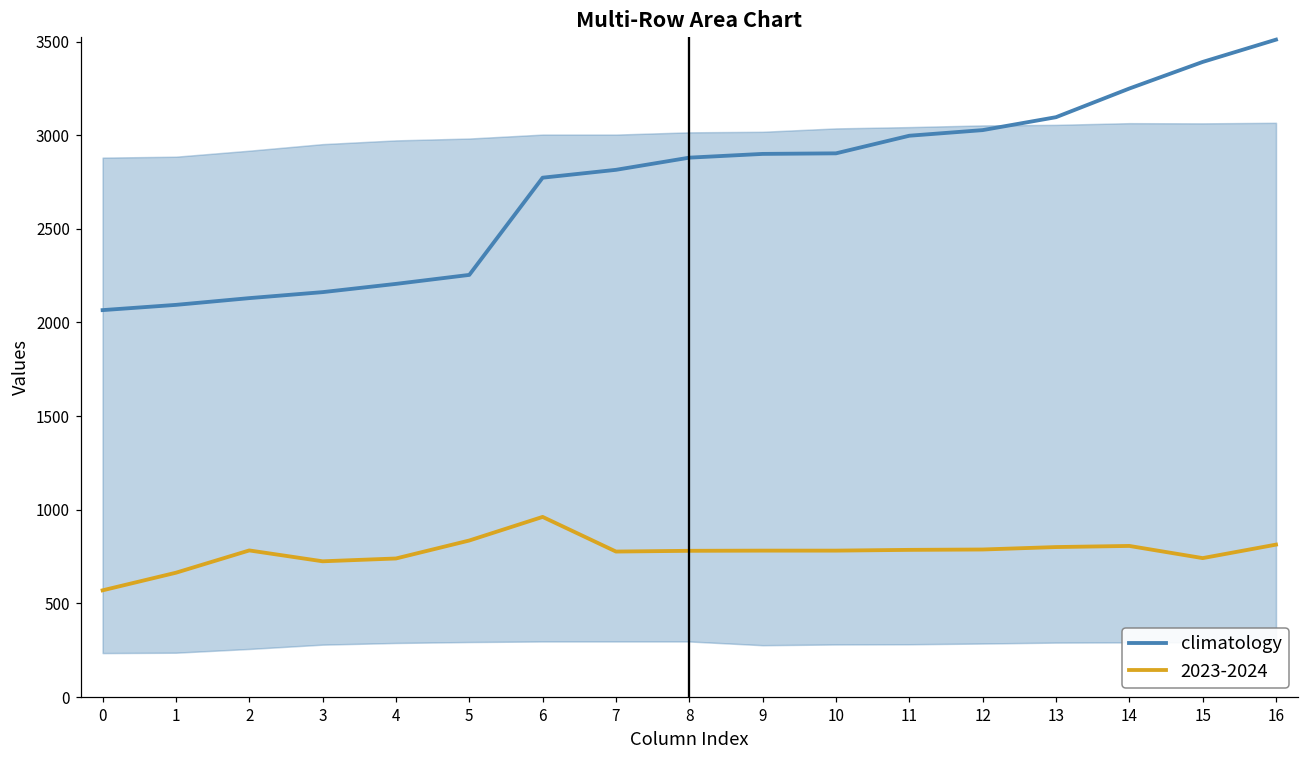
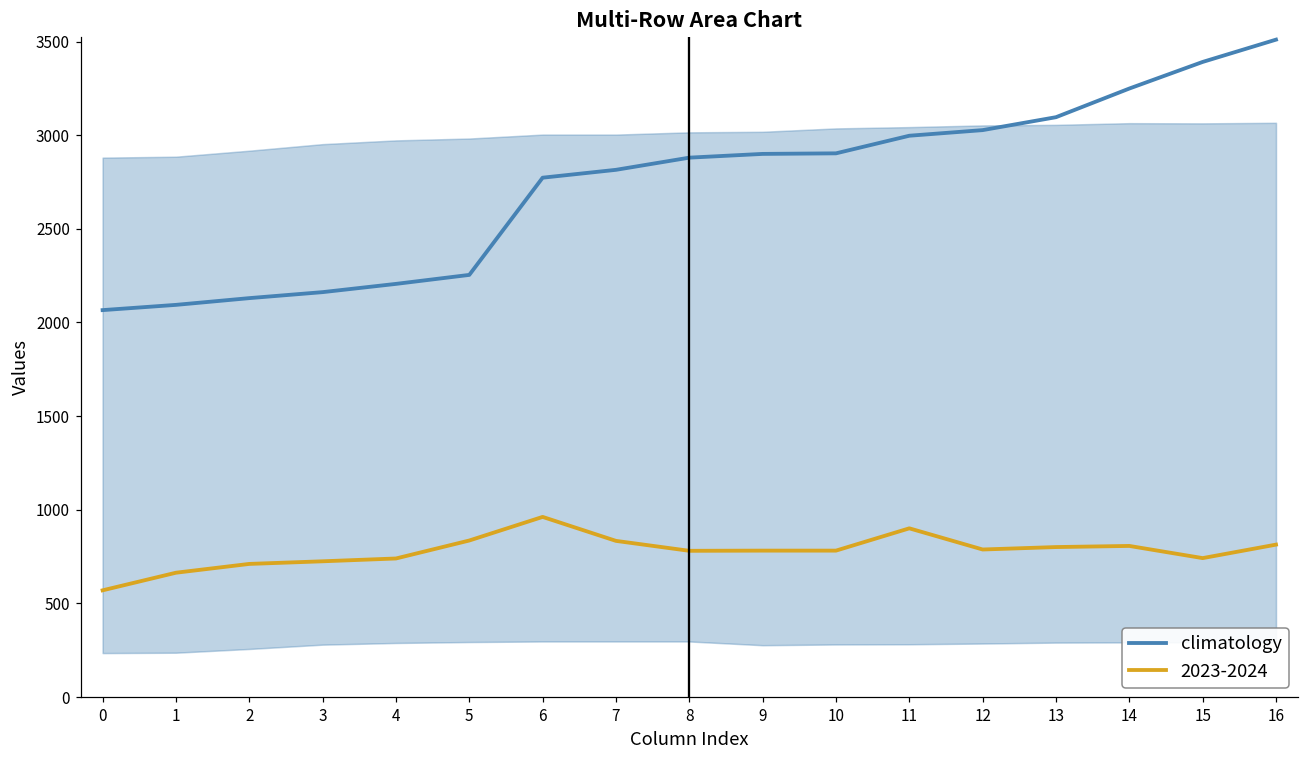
2023-2024, 2: 780 -> 710
2023-2024, 7: 780 -> 830
2023-2024, 11: 790 -> 900
